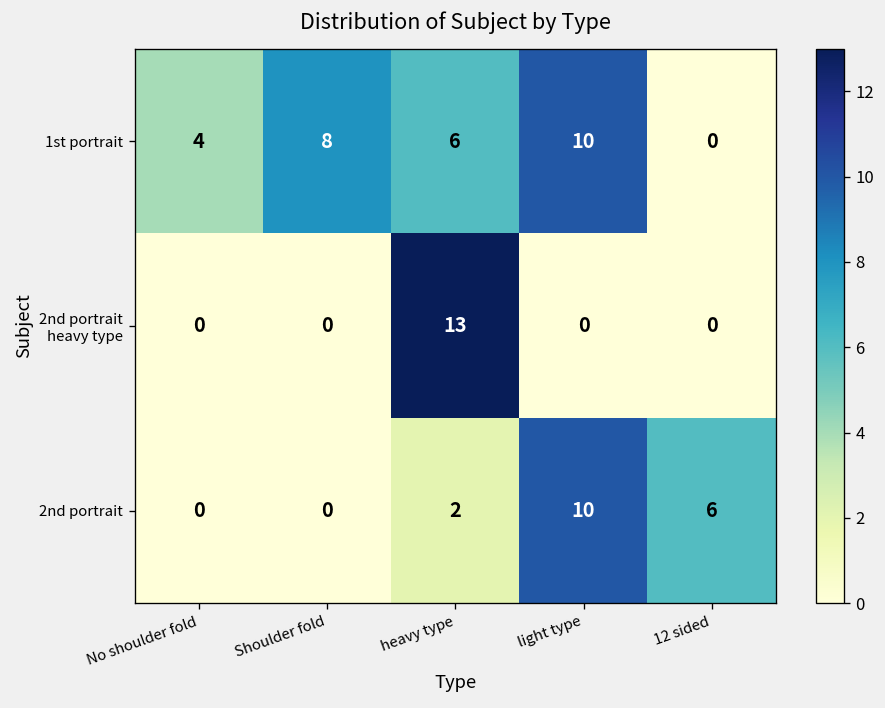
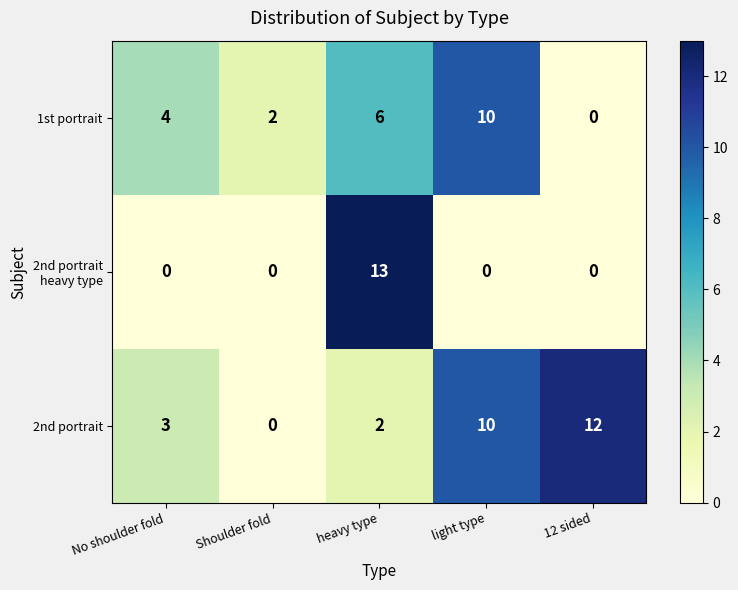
1st portrait, Shoulder fold: 8 -> 2
2nd portrait, No shoulder fold: 0 -> 3
2nd portrait, 12 sided: 6 -> 12
